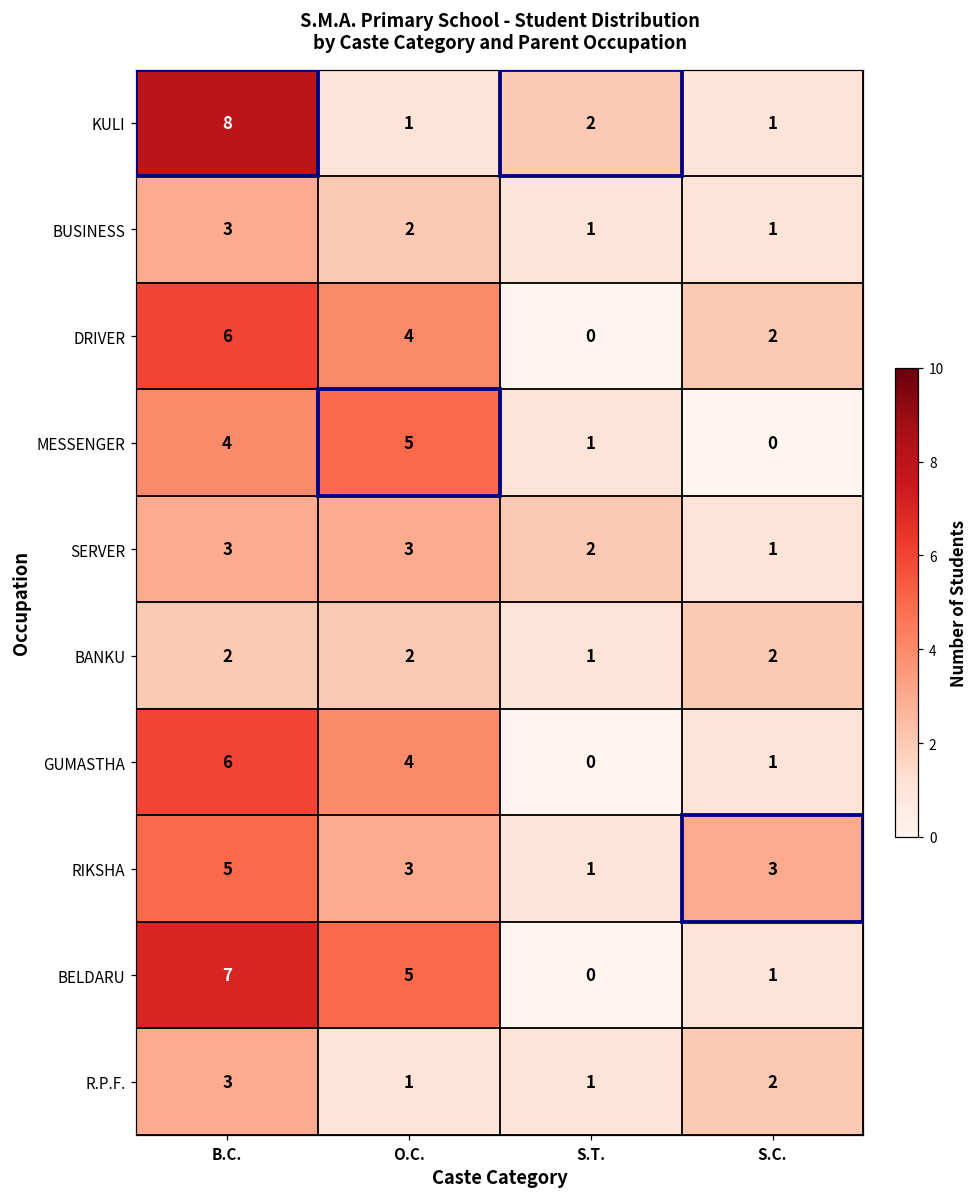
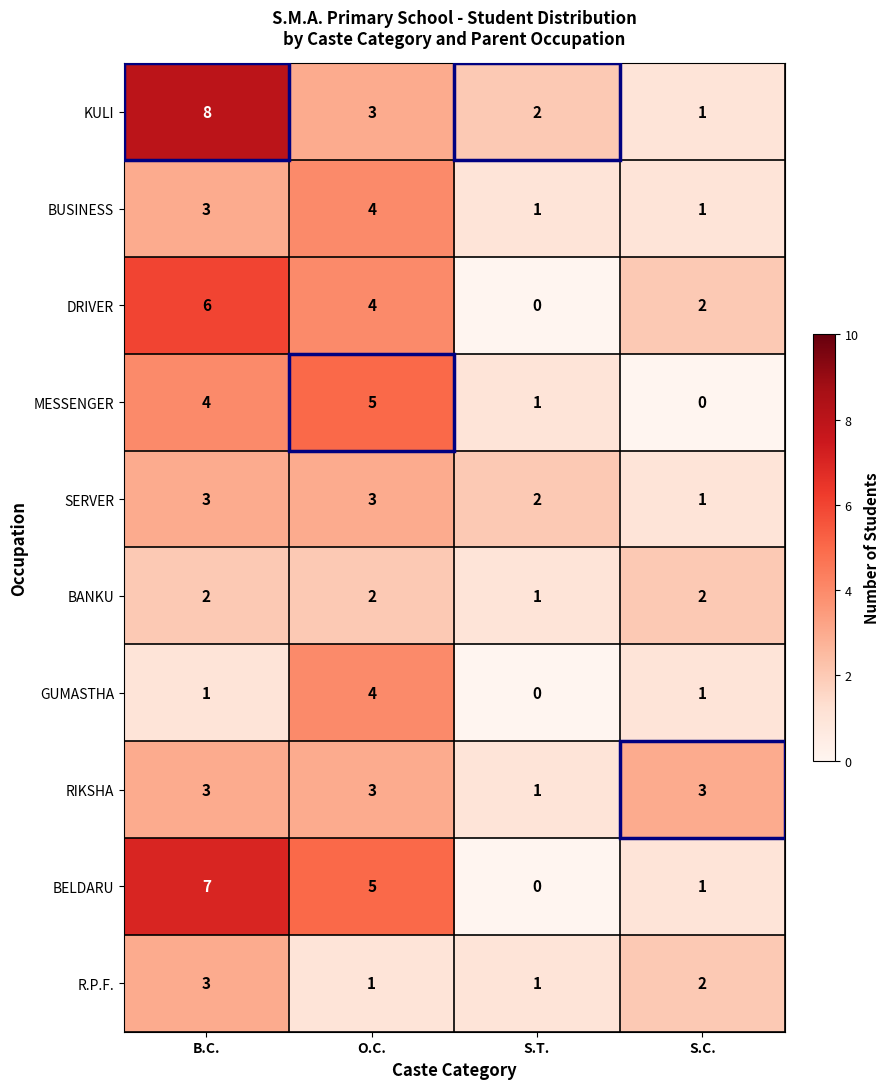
KULI, O.C.: 1 -> 3
BUSINESS, O.C.: 2 -> 4
GUMASTHA, B.C.: 6 -> 1
RIKSHA, B.C.: 5 -> 3
